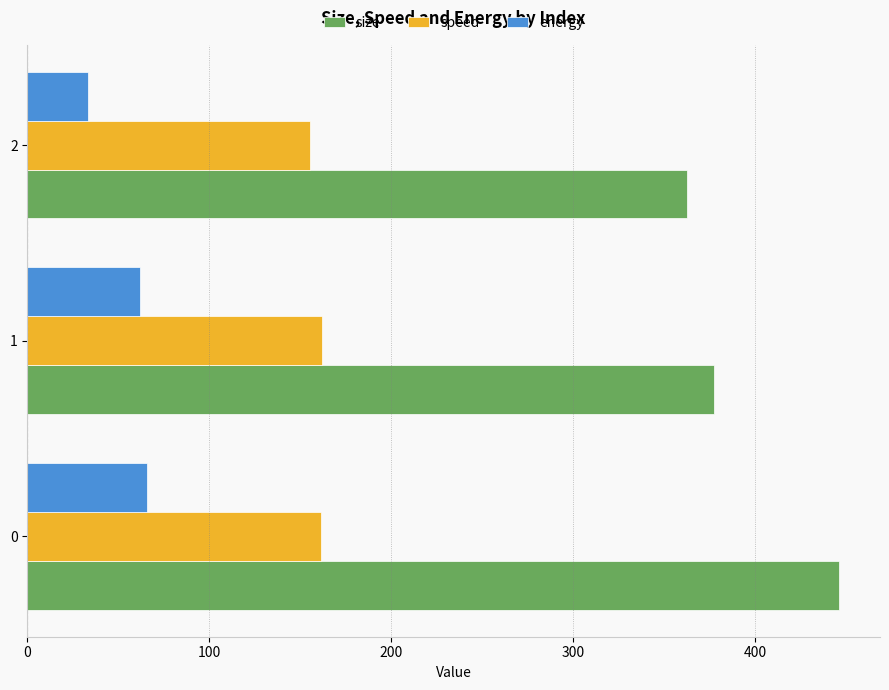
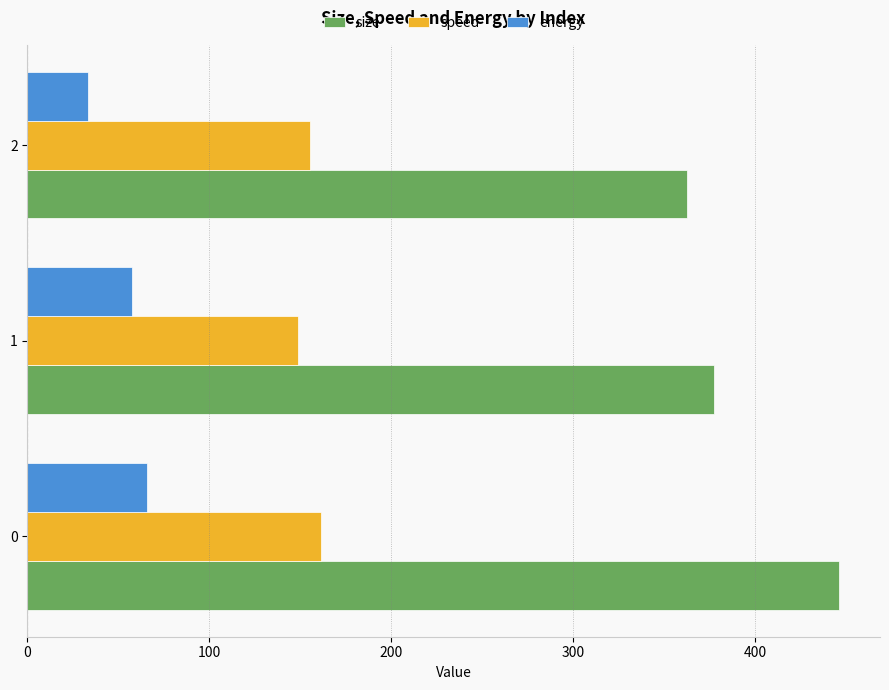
energy, 1: 62 -> 57
speed, 1: 162 -> 148
